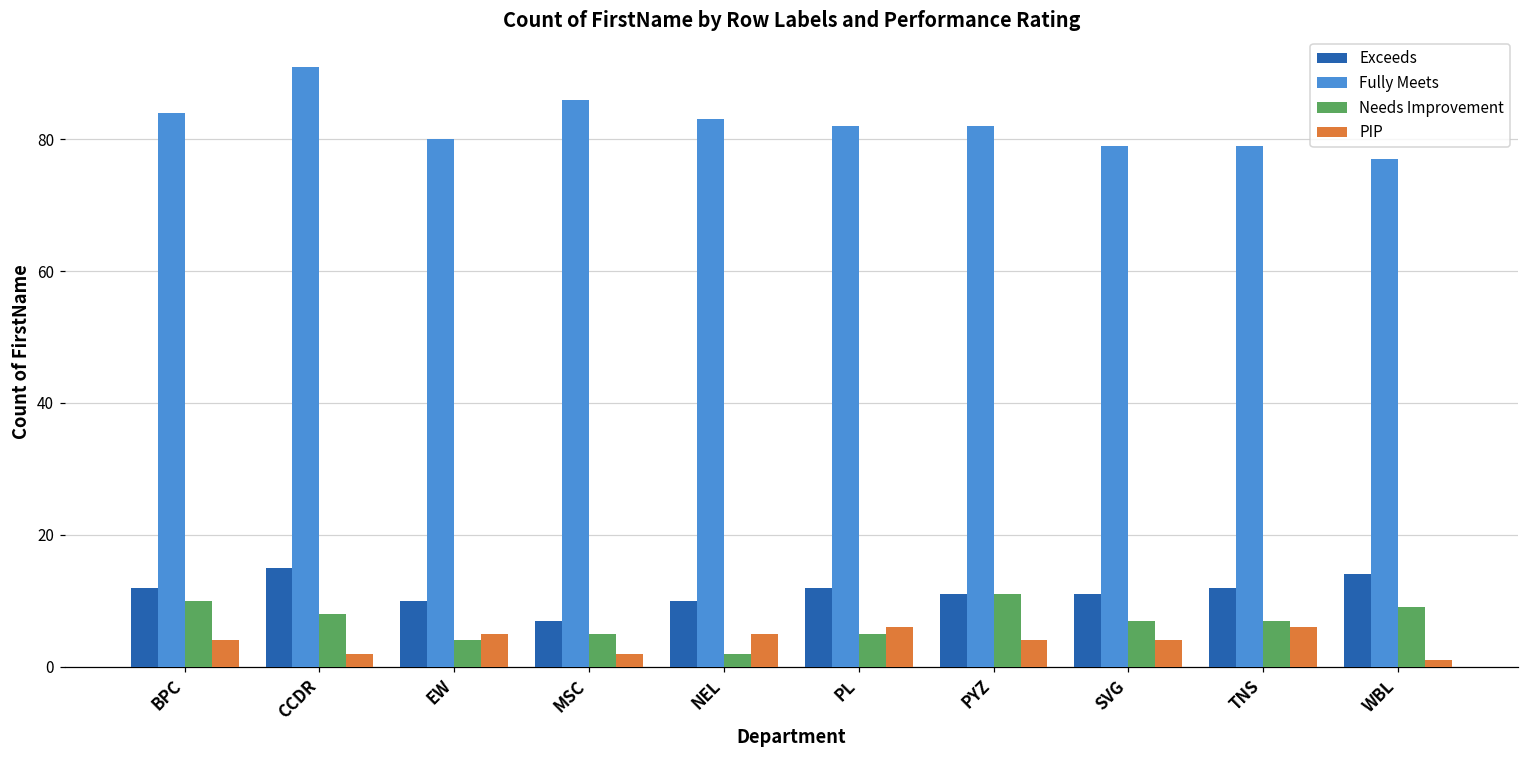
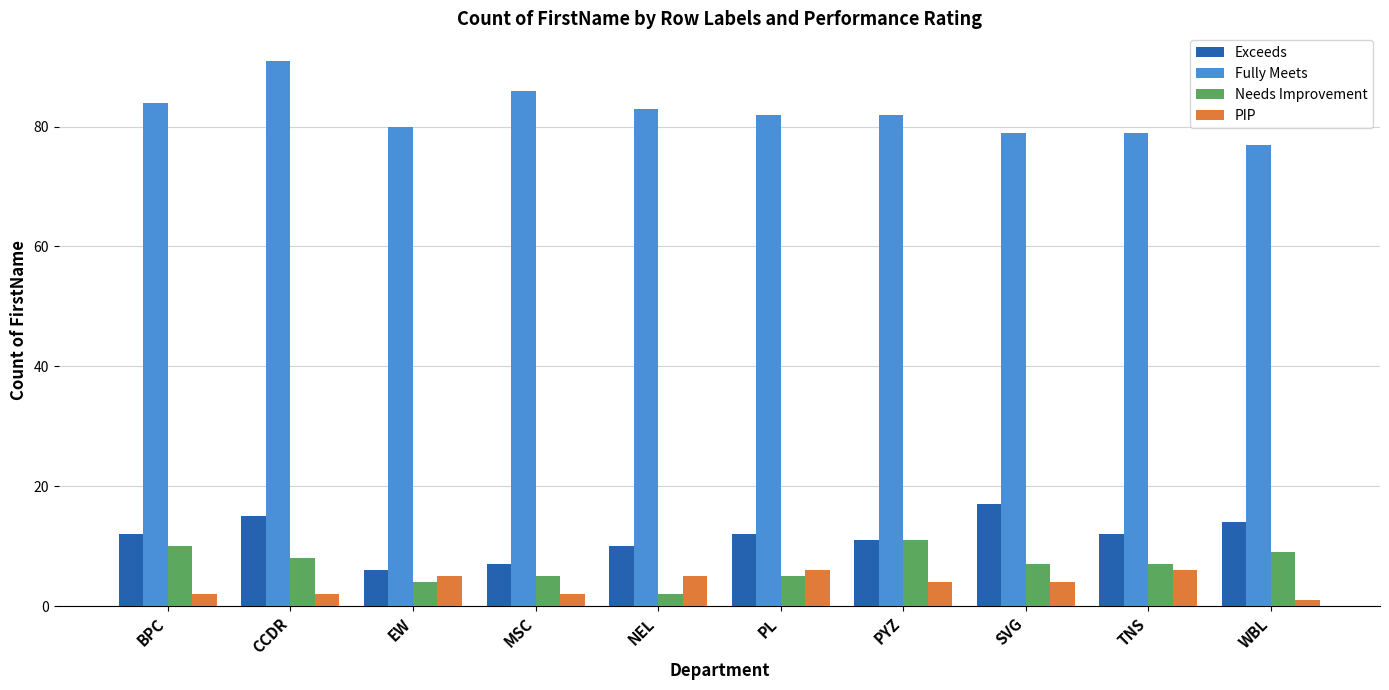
PIP, BPC: 4 -> 2
Exceeds, EW: 10 -> 6
Exceeds, SVG: 11 -> 17
